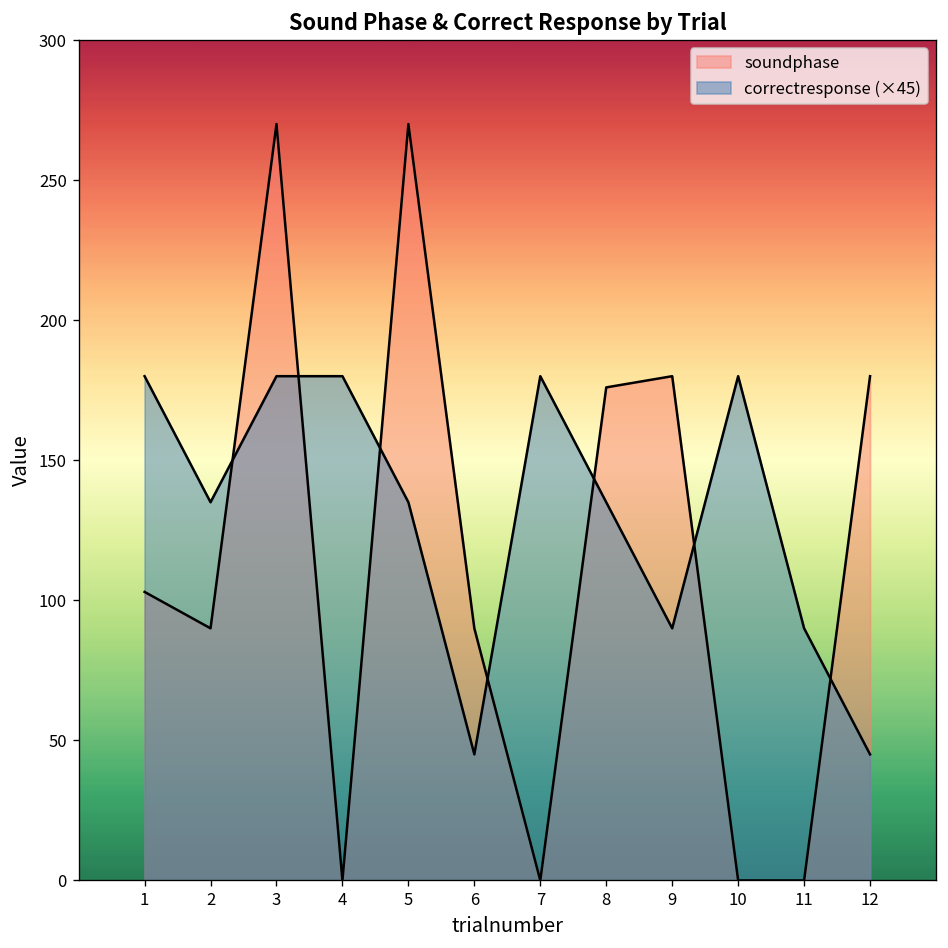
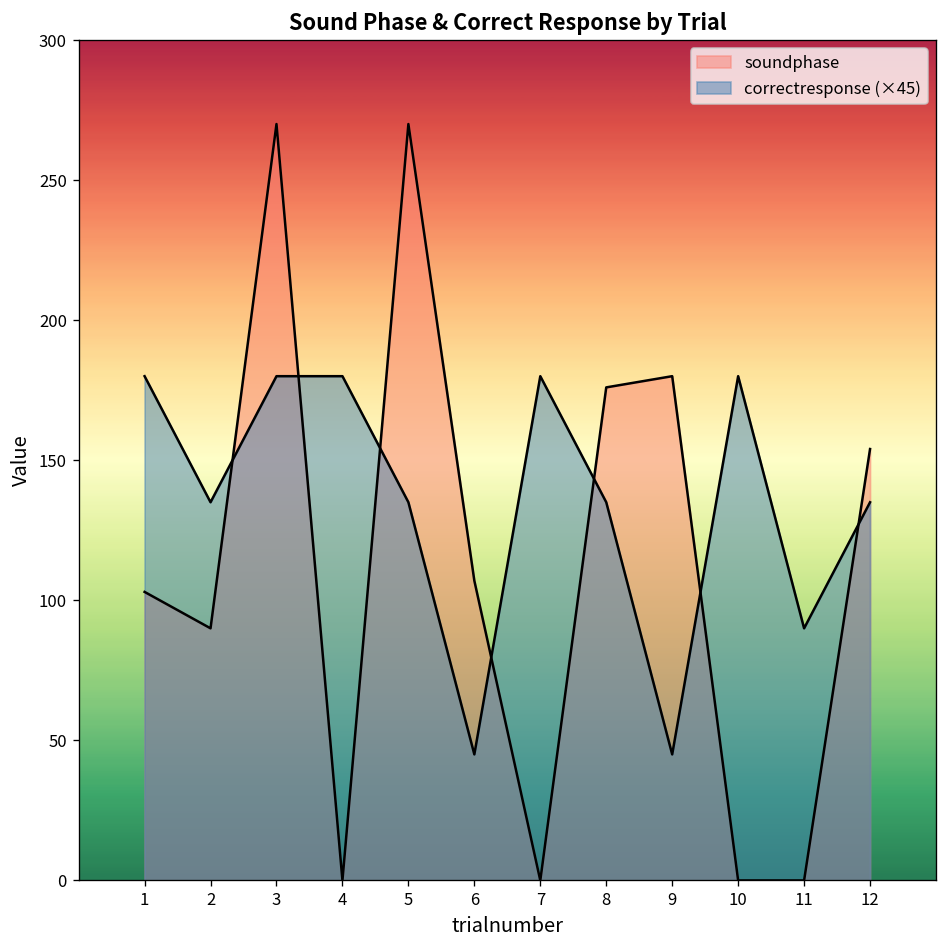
soundphase, 6: 90 -> 107
correctresponse (×45), 9: 90 -> 45
soundphase, 12: 180 -> 154
correctresponse (×45), 12: 45 -> 135
